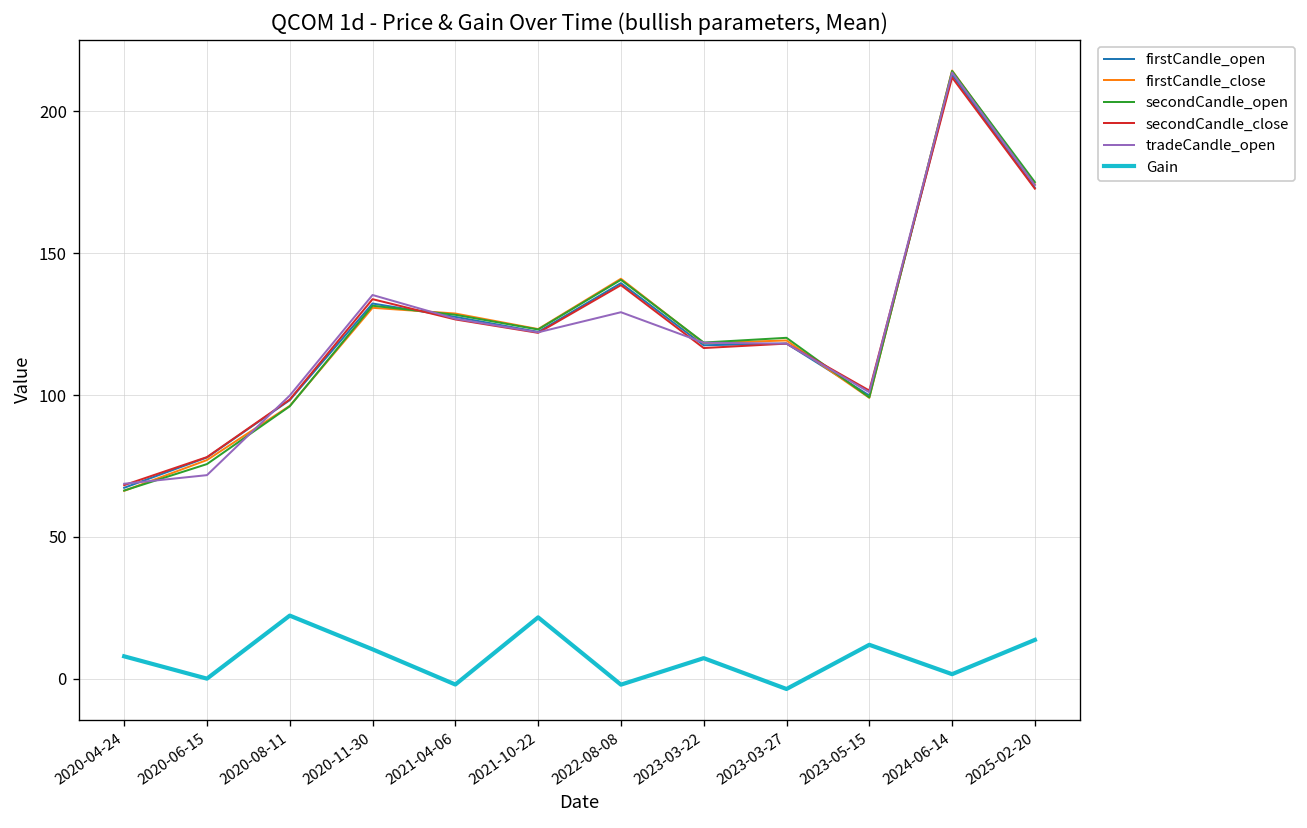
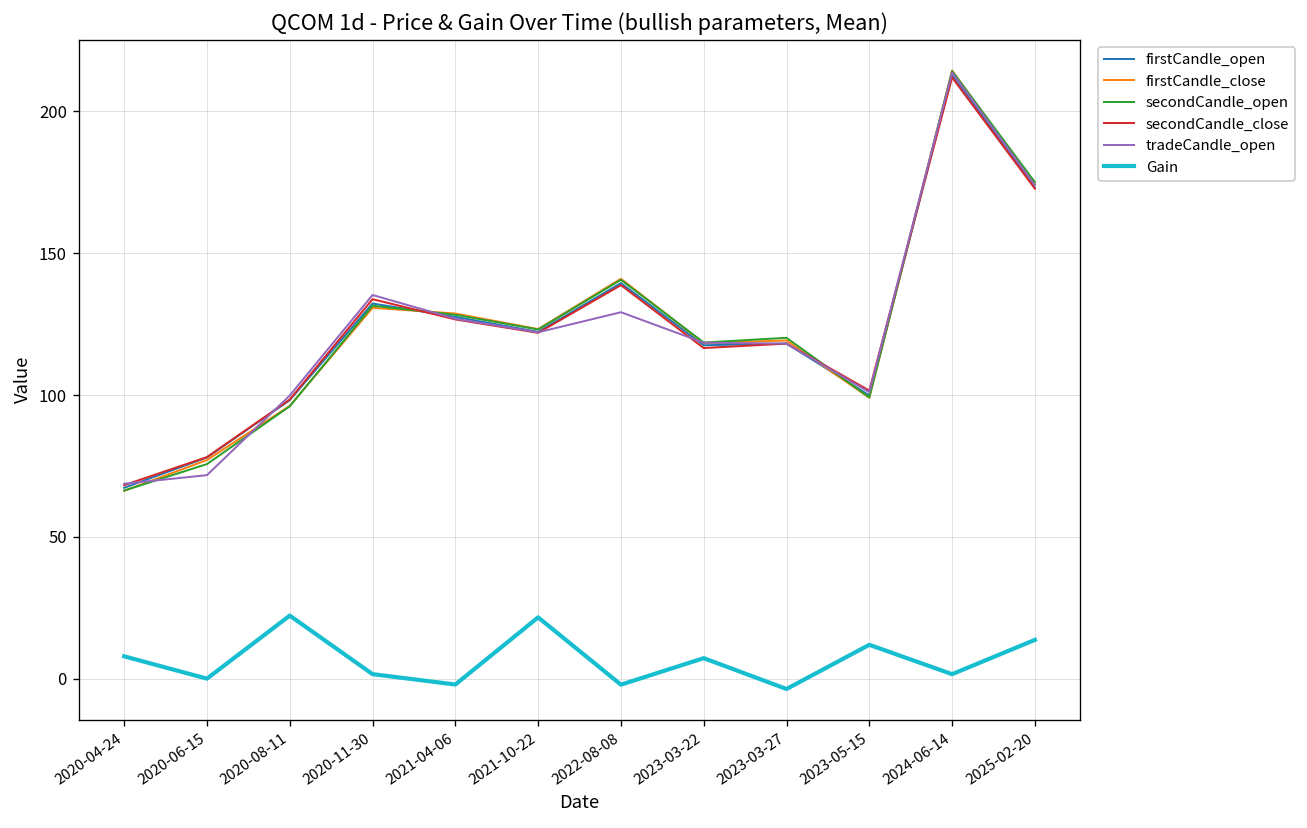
Gain, 2020-11-30: 10 -> 2
